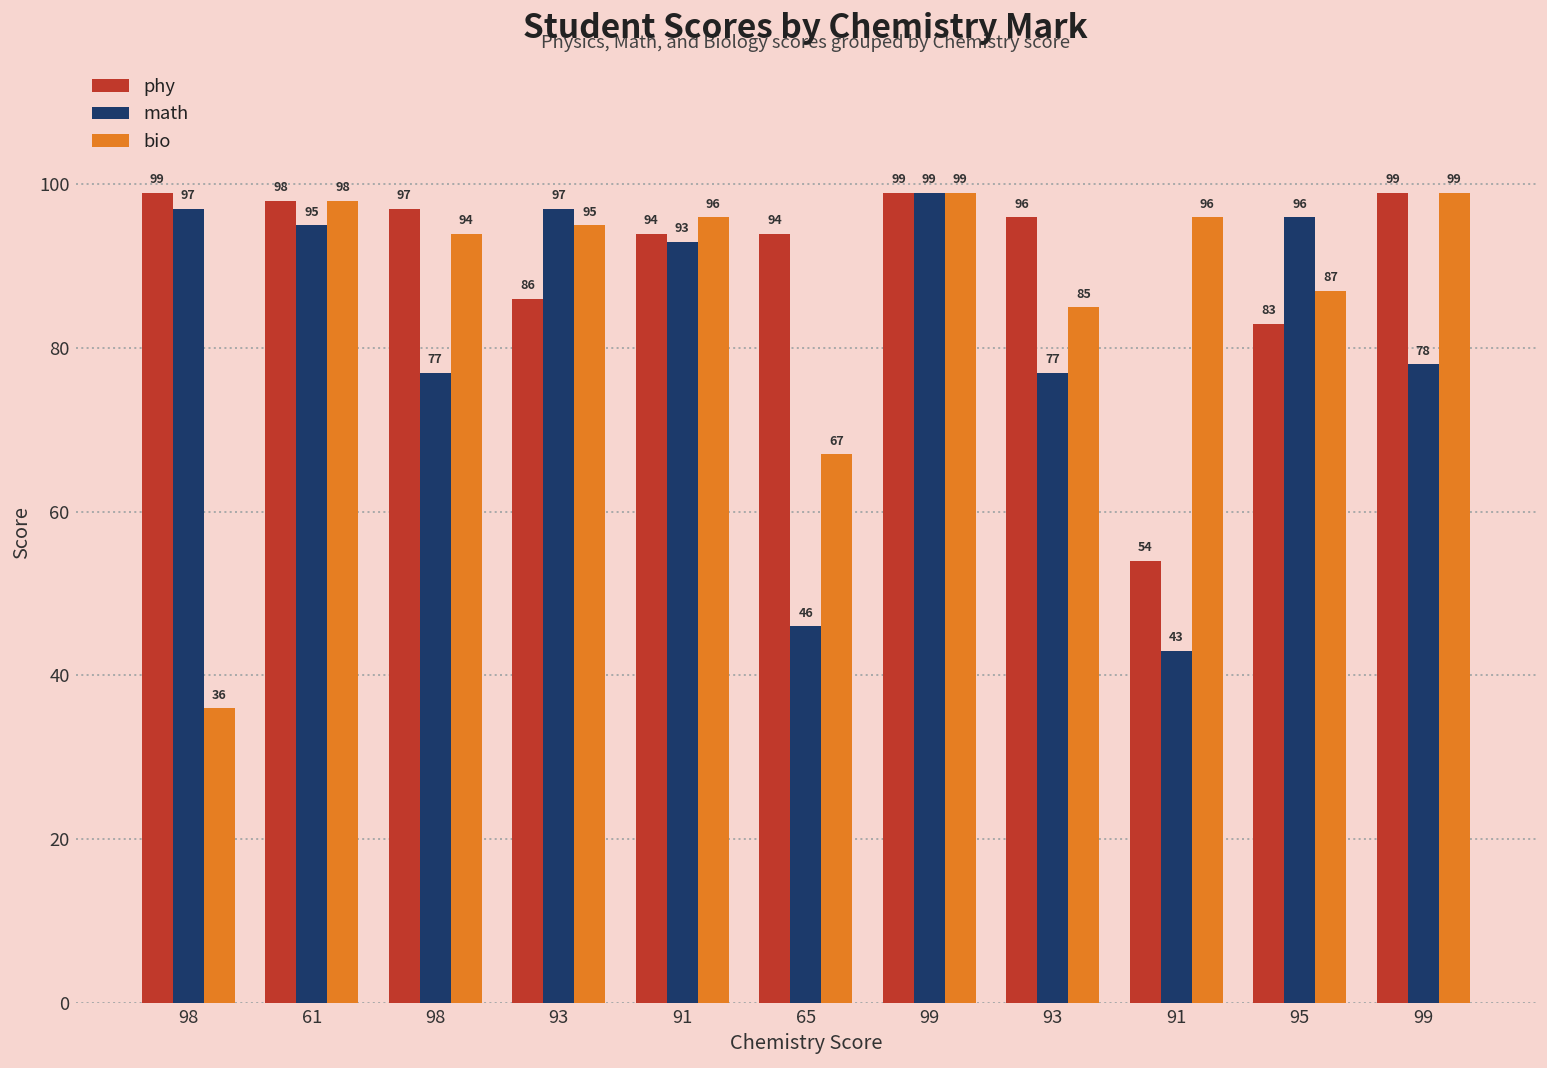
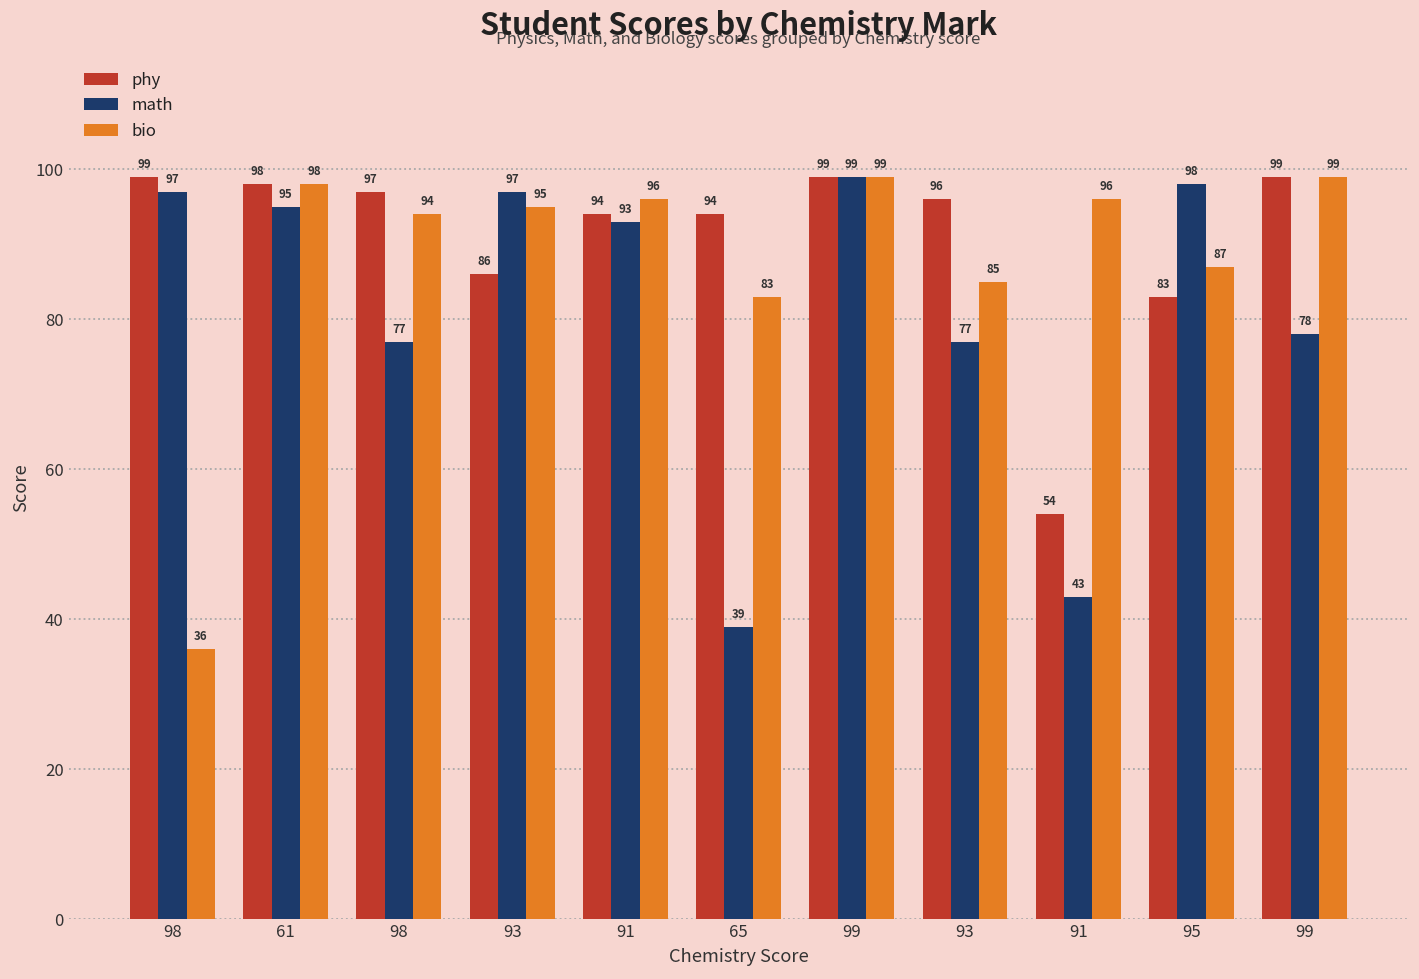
math, 65: 46 -> 39
bio, 65: 67 -> 83
math, 95: 96 -> 98
